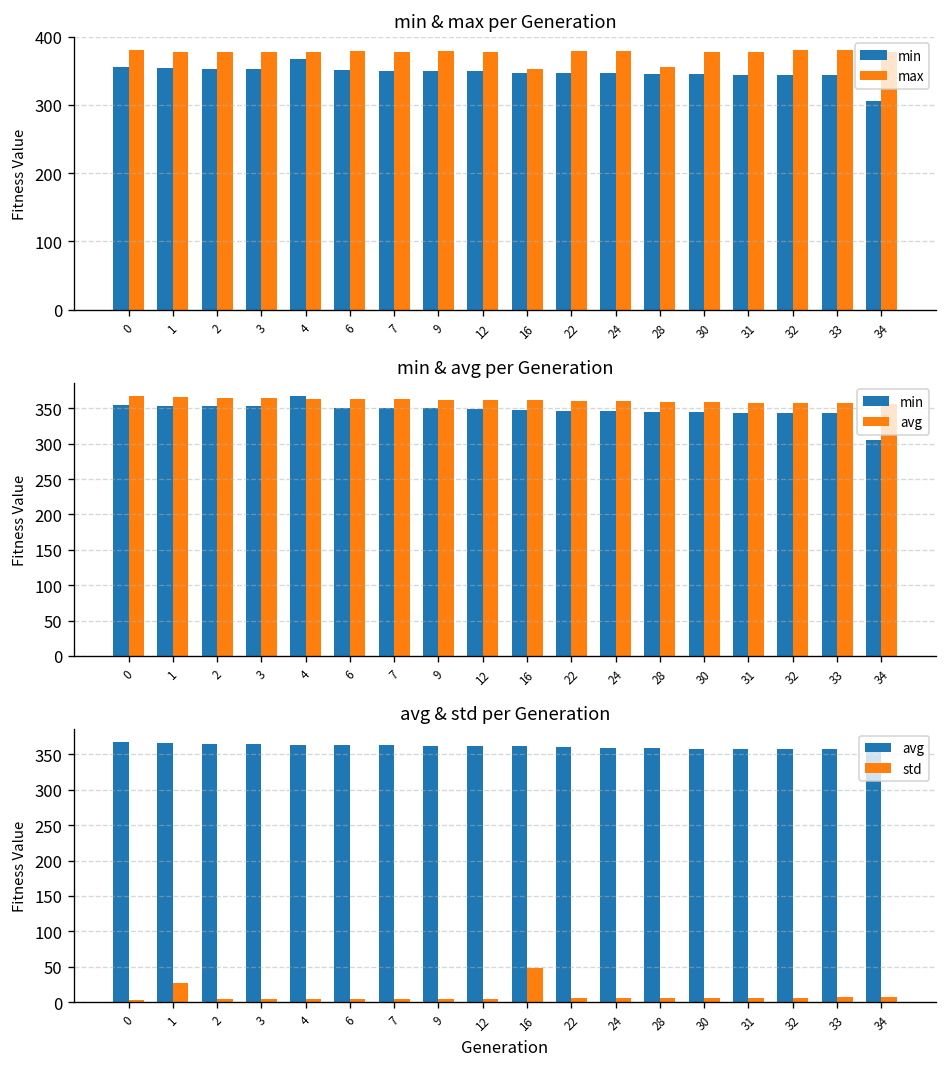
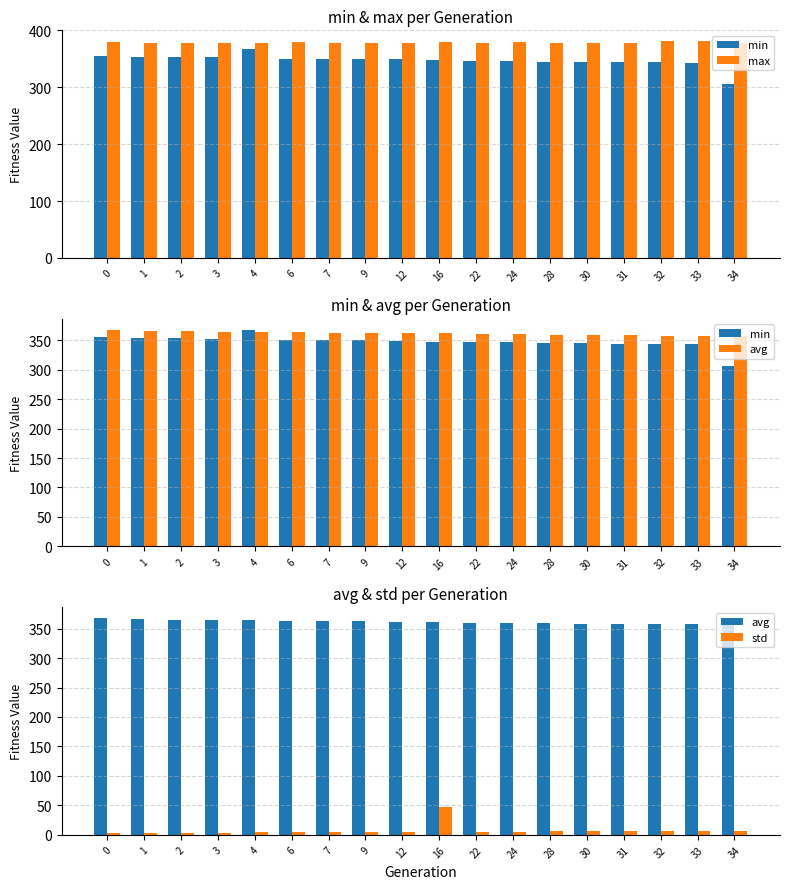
min & max per Generation, max, 16: 350 -> 380
min & max per Generation, max, 28: 360 -> 380
avg & std per Generation, std, 1: 30 -> 0
